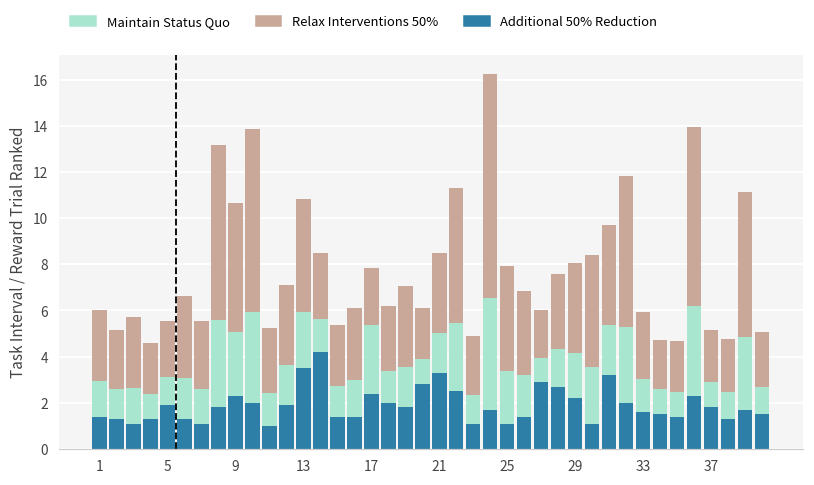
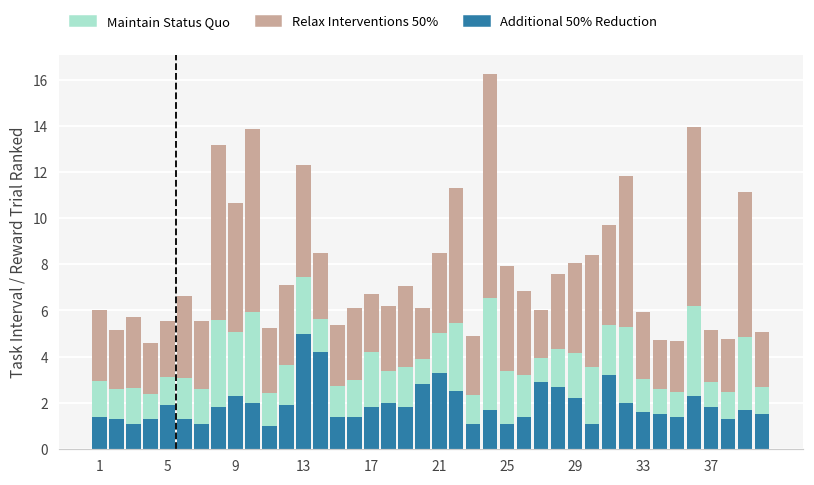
Additional 50% Reduction, 13: 3.5 -> 5.0
Additional 50% Reduction, 17: 2.4 -> 1.8
Maintain Status Quo, 17: 3.0 -> 2.4
